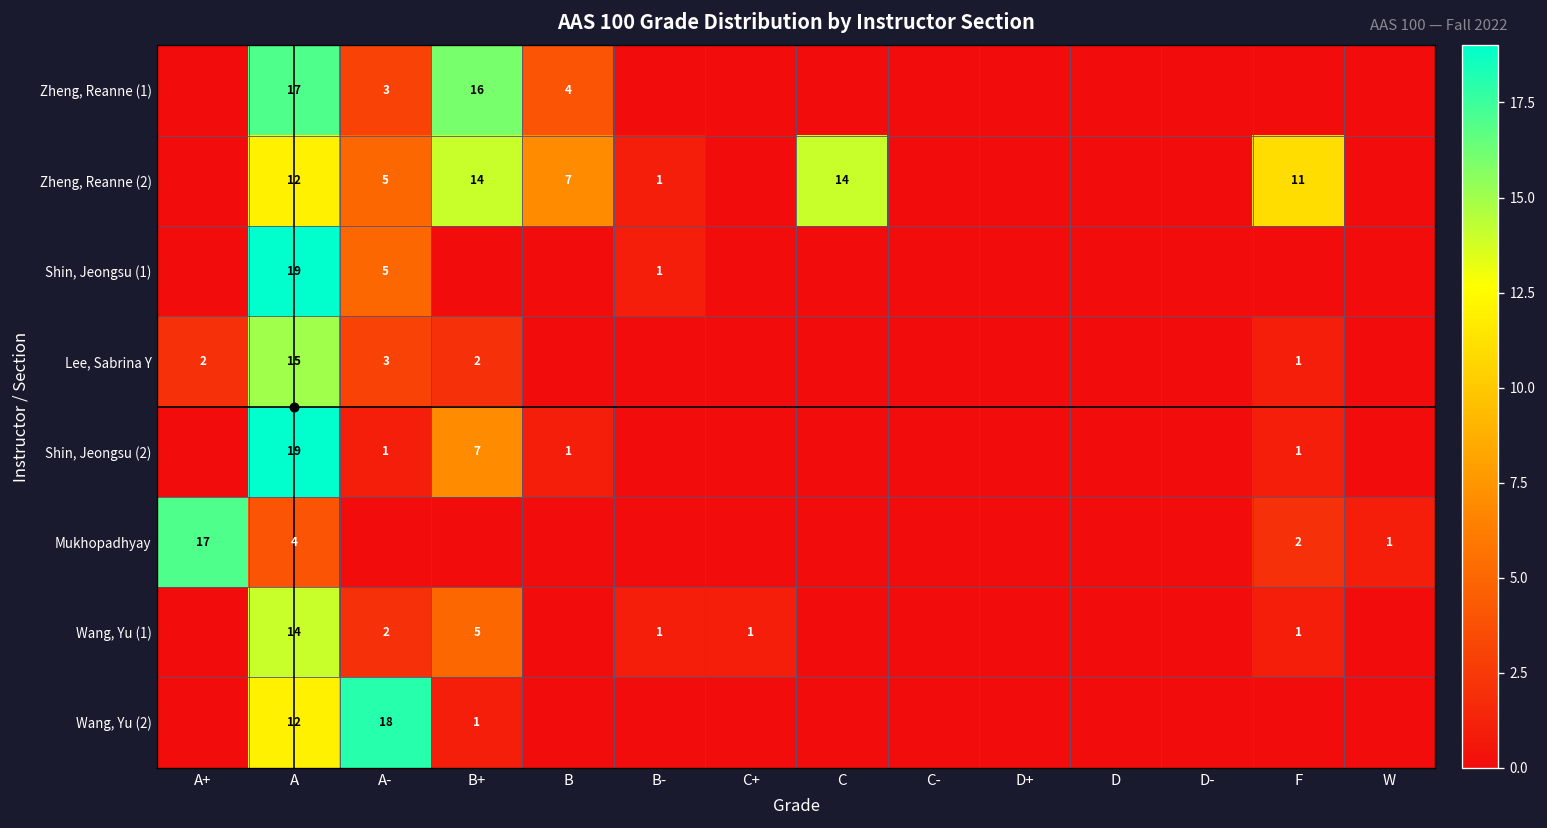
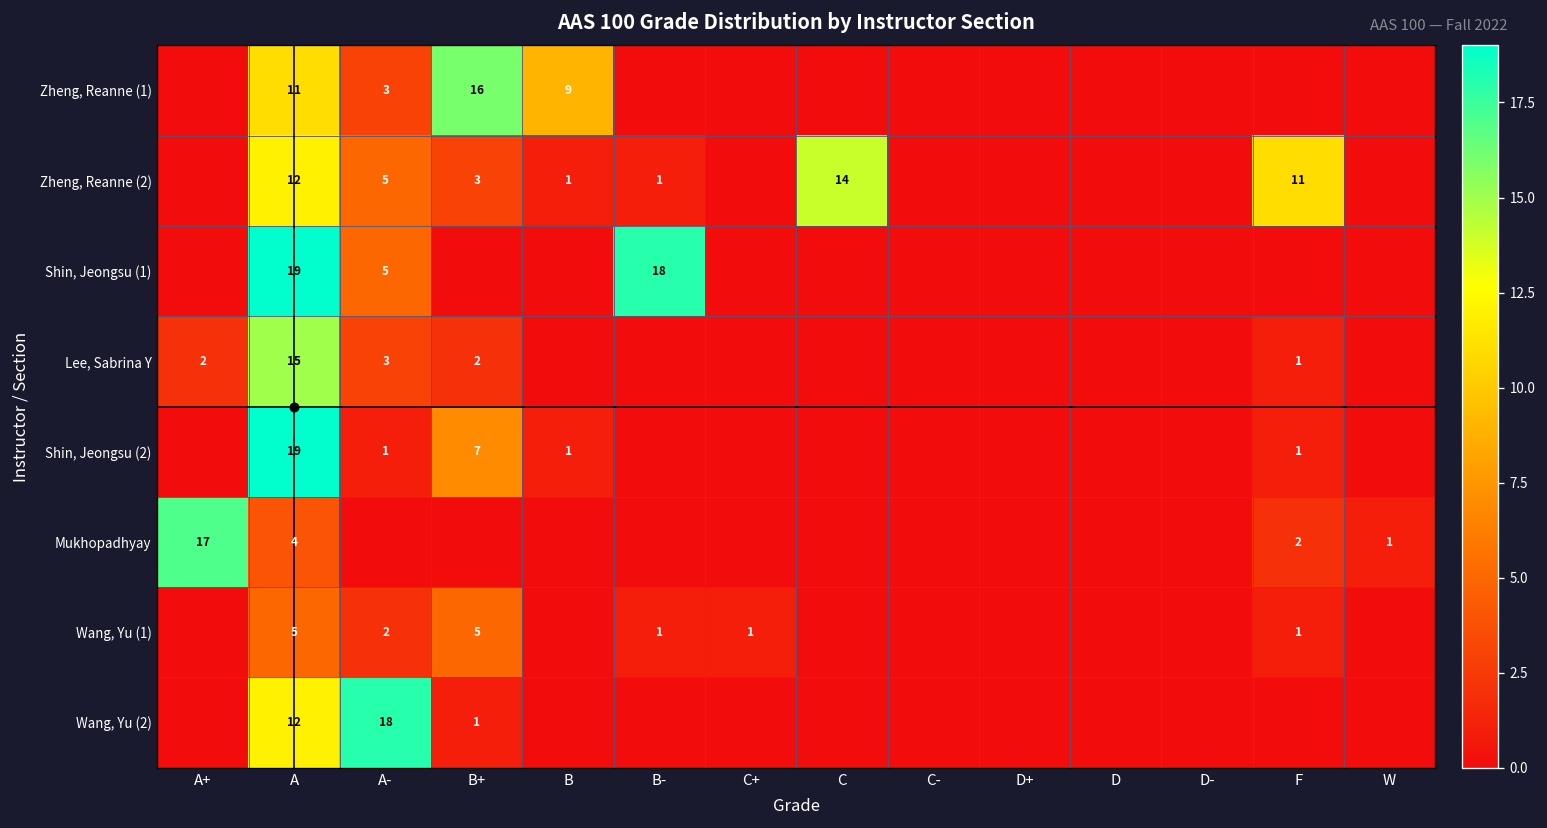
Zheng, Reanne (1), A: 17 -> 11
Zheng, Reanne (1), B: 4 -> 9
Zheng, Reanne (2), B+: 14 -> 3
Zheng, Reanne (2), B: 7 -> 1
Shin, Jeongsu (1), B-: 1 -> 18
Wang, Yu (1), A: 14 -> 5
